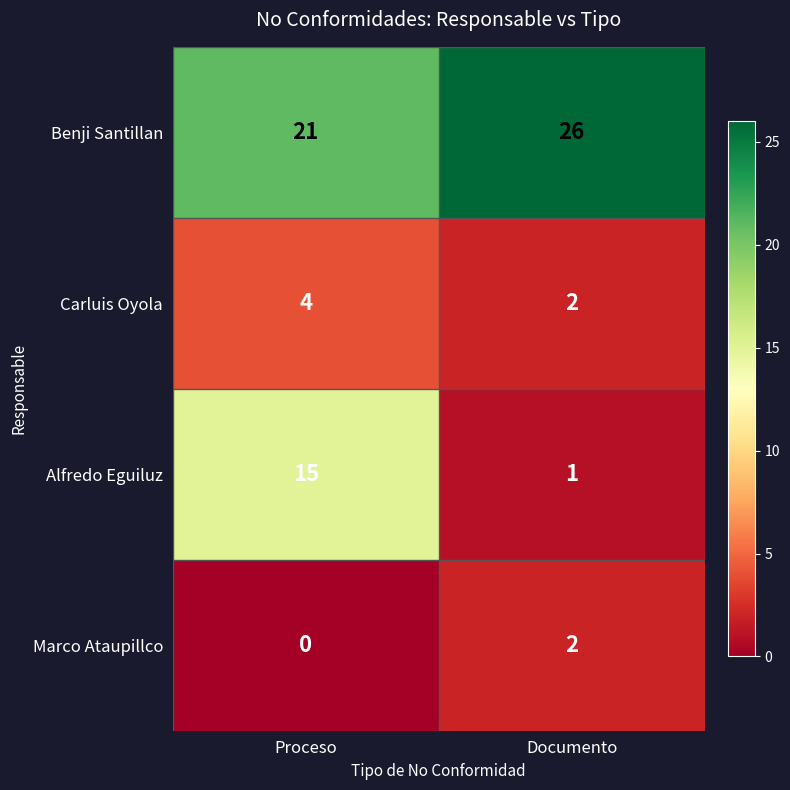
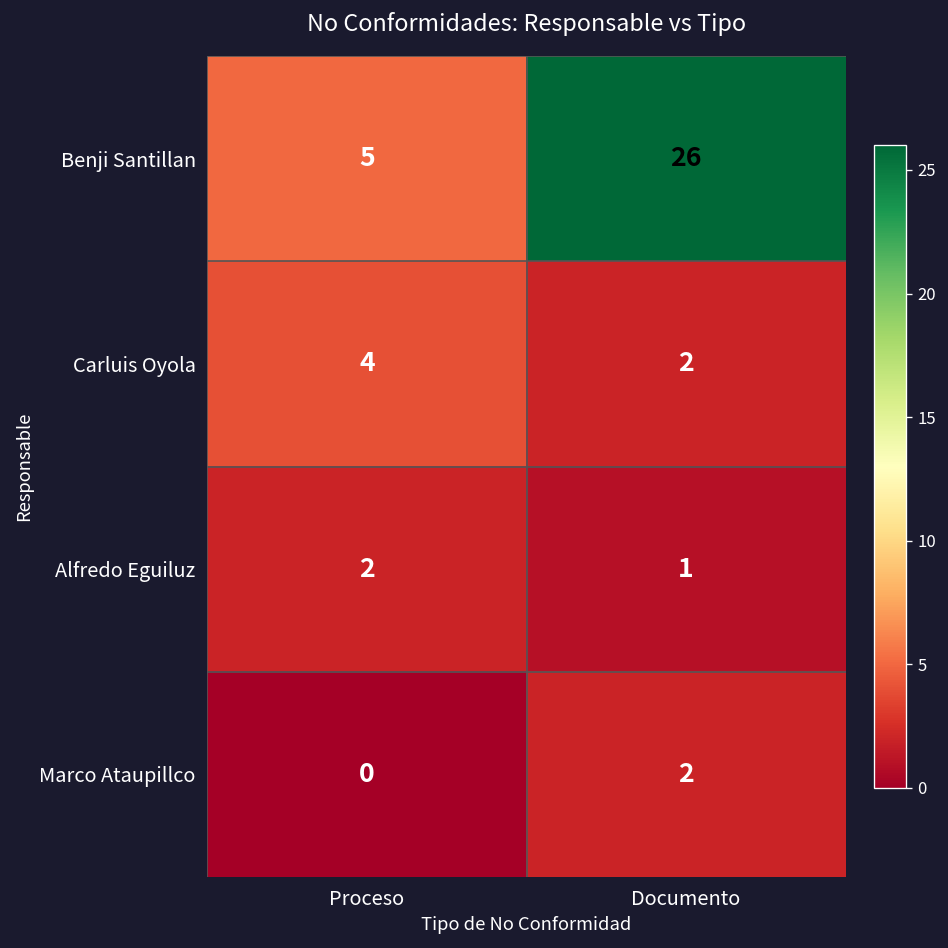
Benji Santillan, Proceso: 21 -> 5
Alfredo Eguiluz, Proceso: 15 -> 2
